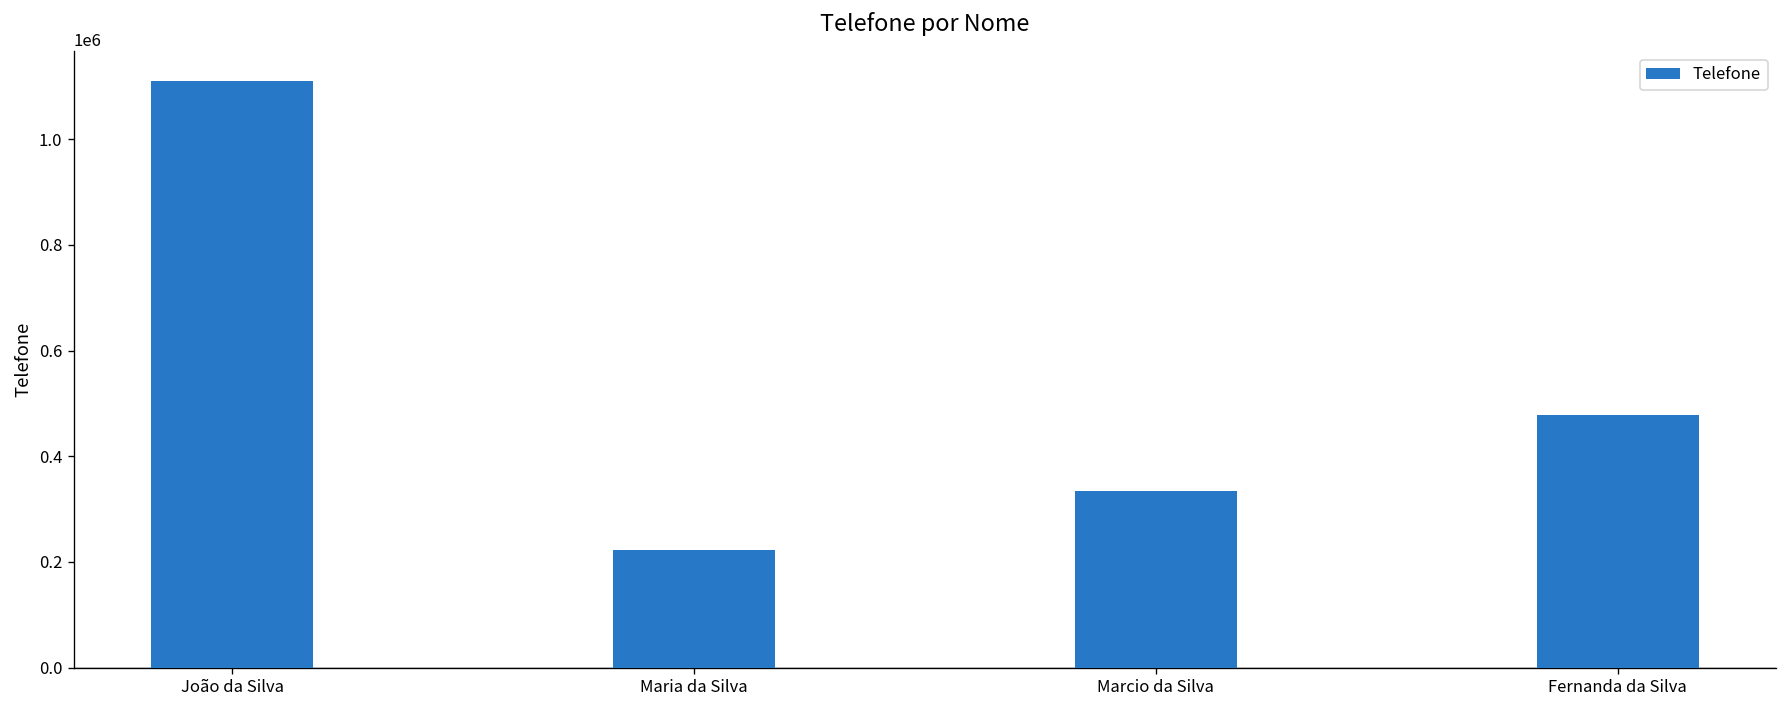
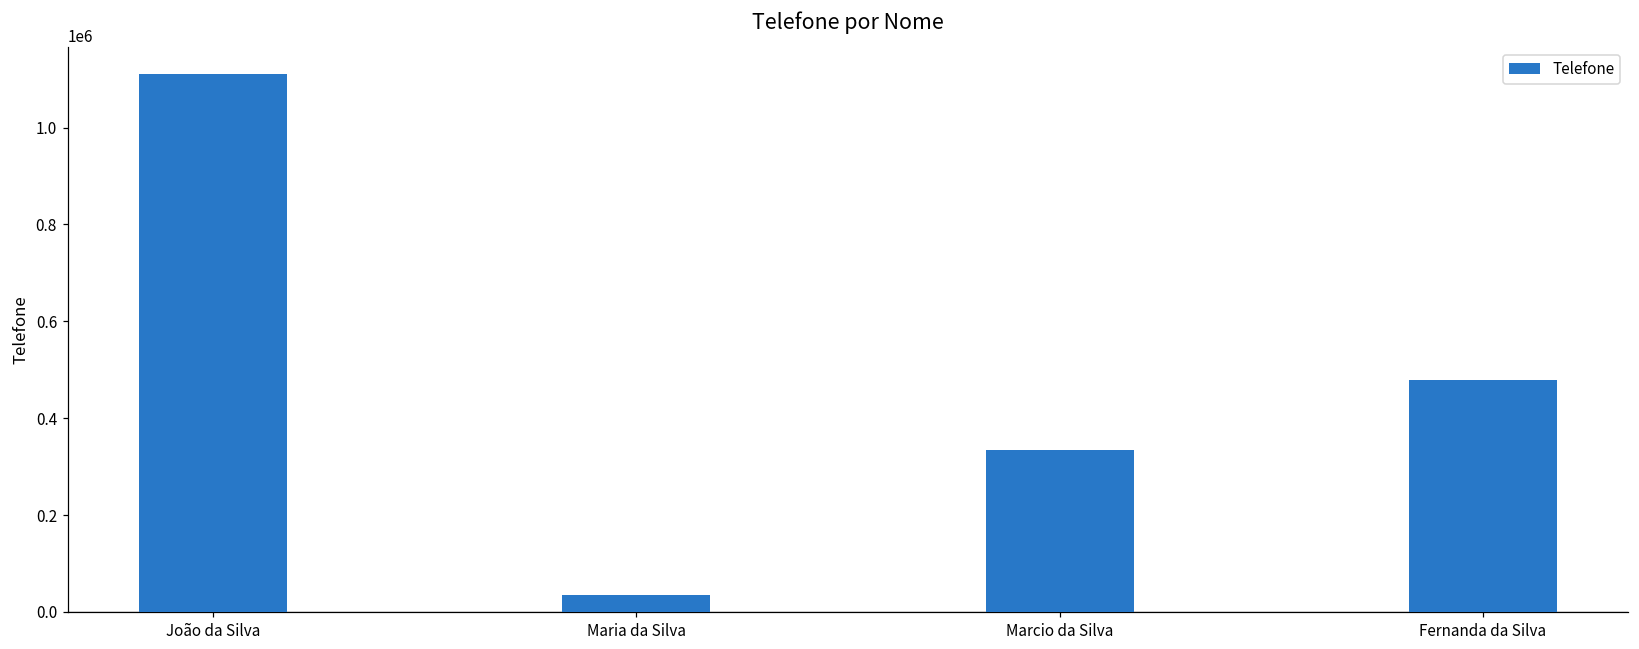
Maria da Silva: 220000 -> 30000
